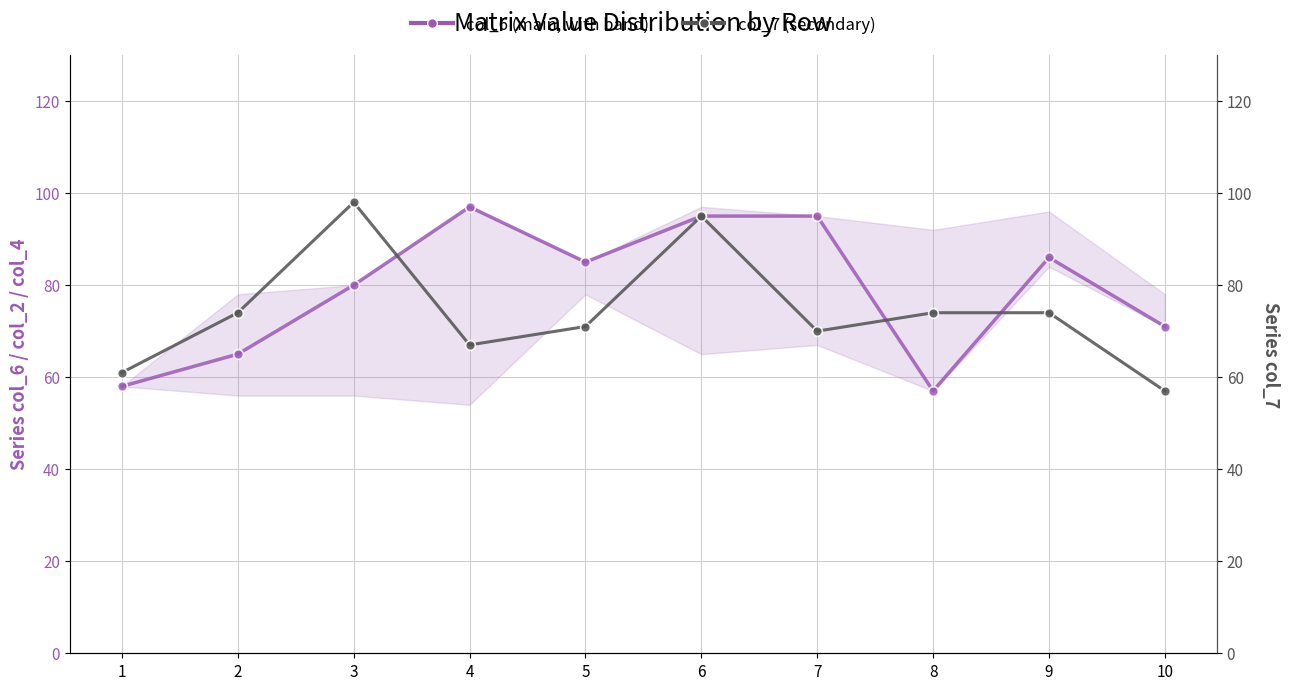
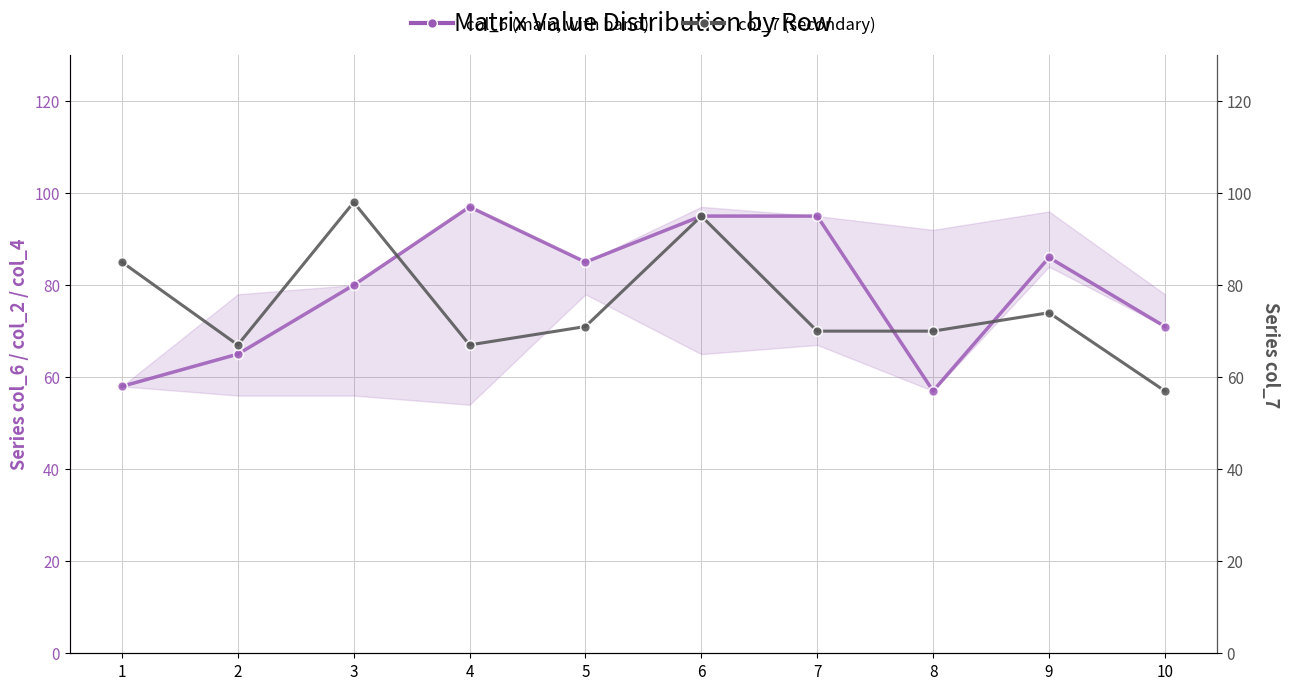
col_7 (secondary), 1: 61 -> 85
col_7 (secondary), 2: 74 -> 67
col_7 (secondary), 8: 74 -> 70
